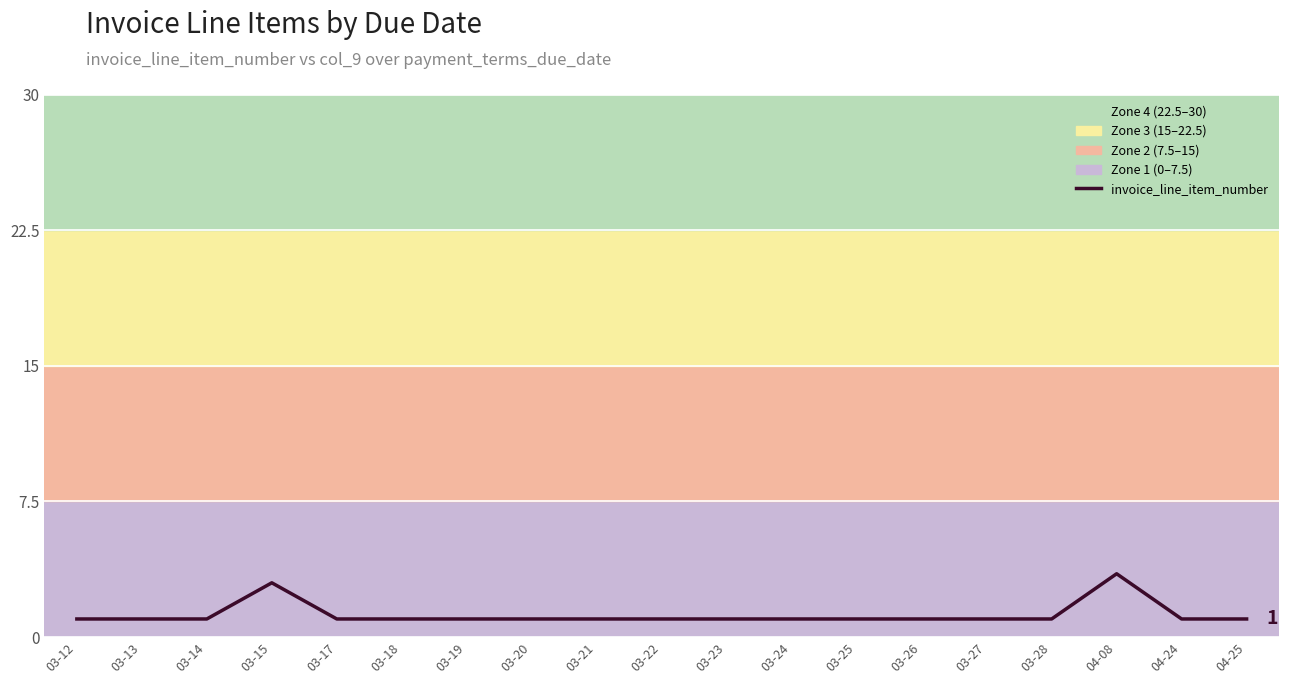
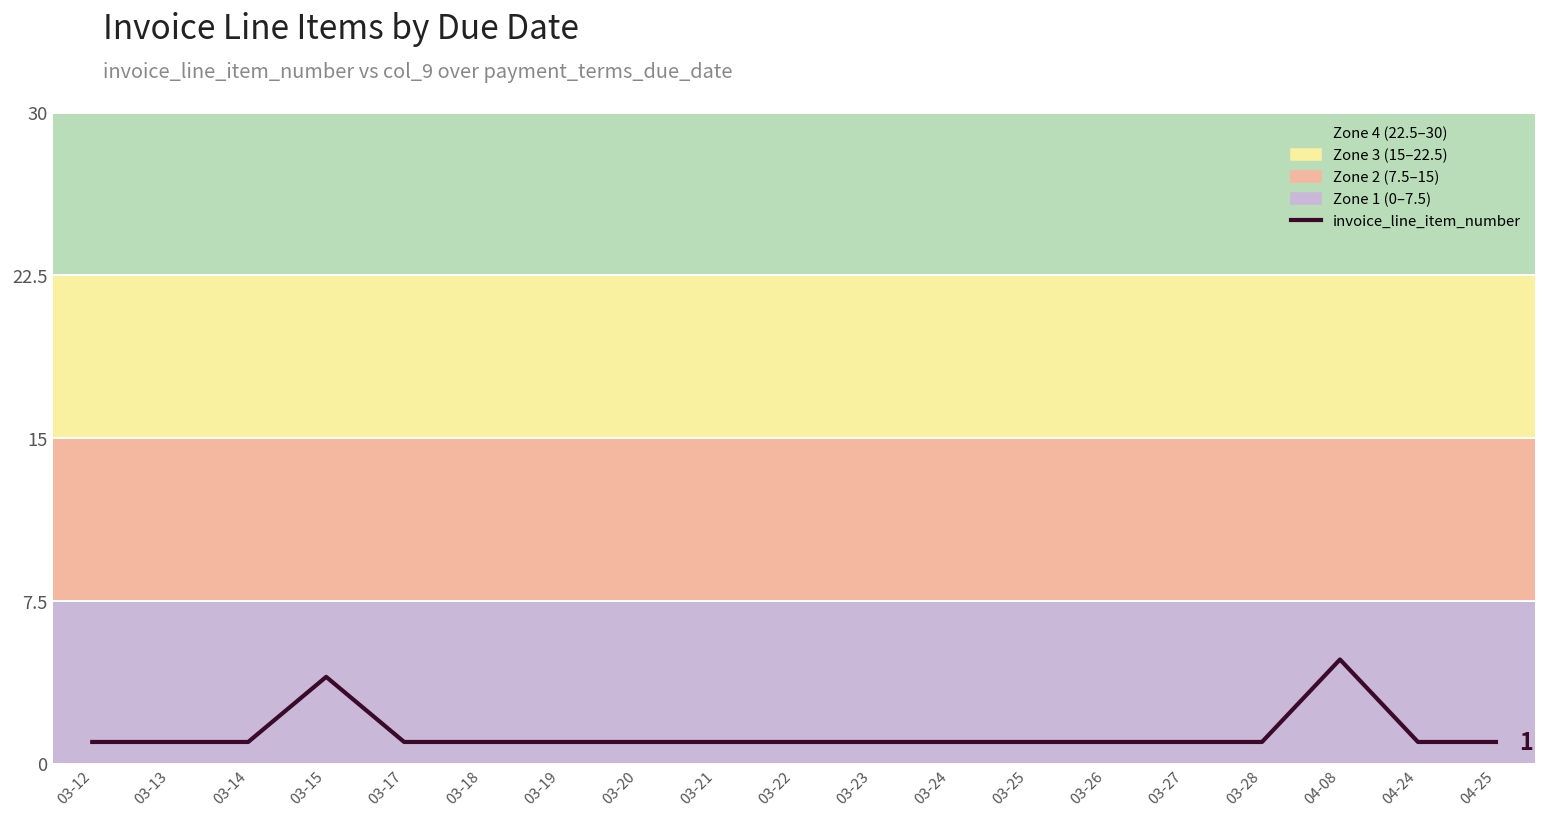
invoice_line_item_number, 03-15: 3 -> 4
invoice_line_item_number, 04-08: 3.5 -> 4.8
